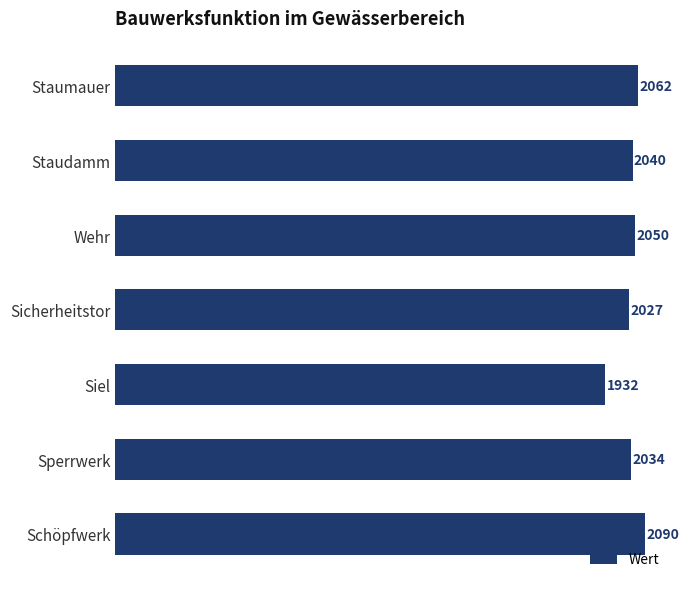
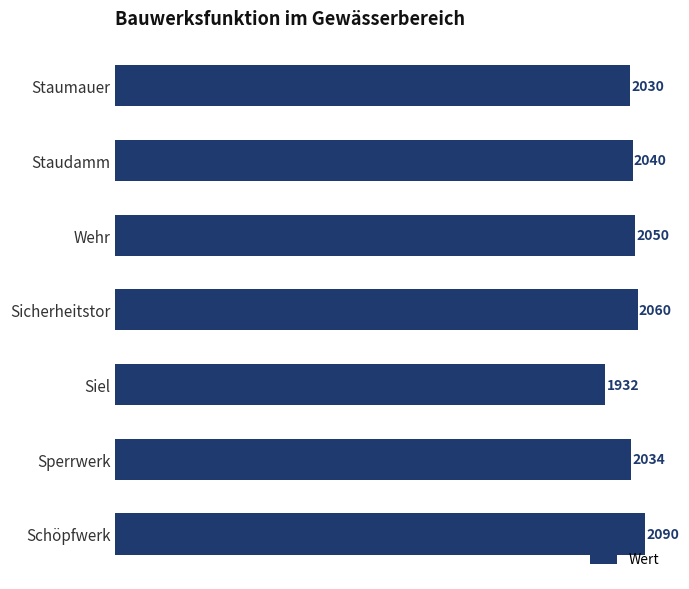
Staumauer: 2062 -> 2030
Sicherheitstor: 2027 -> 2060
